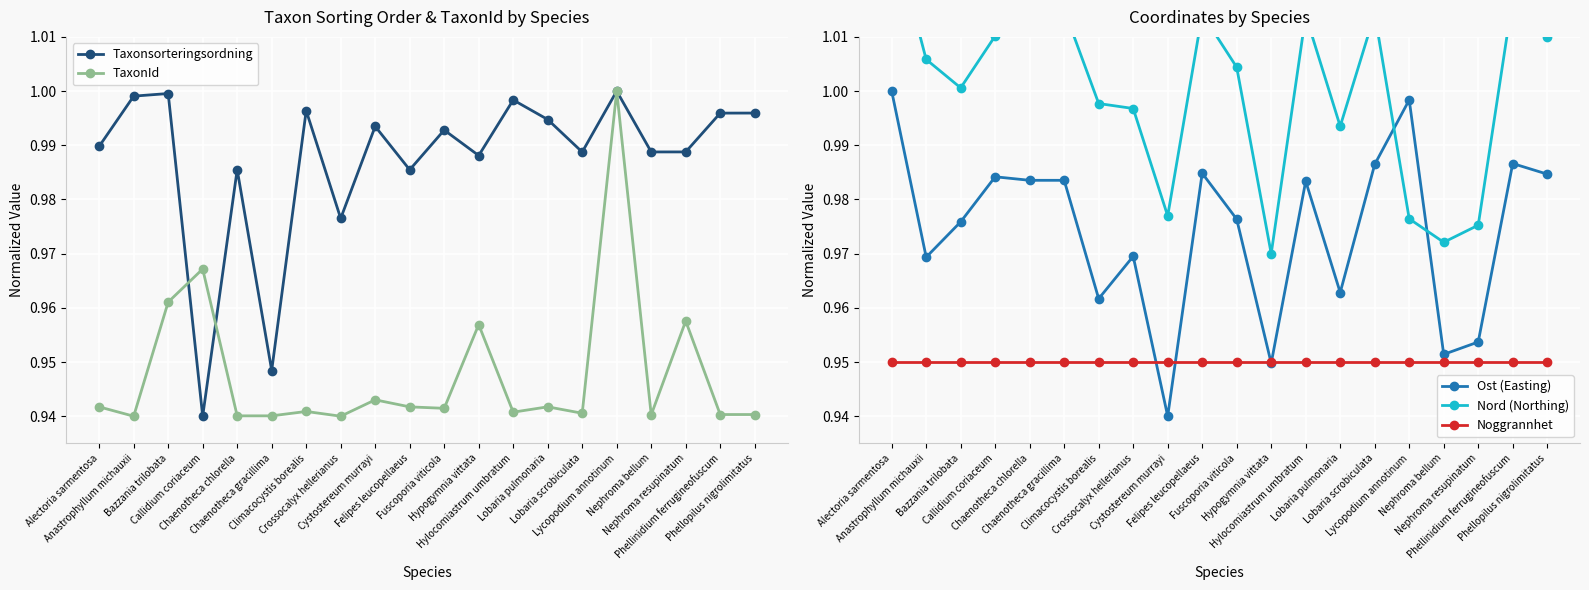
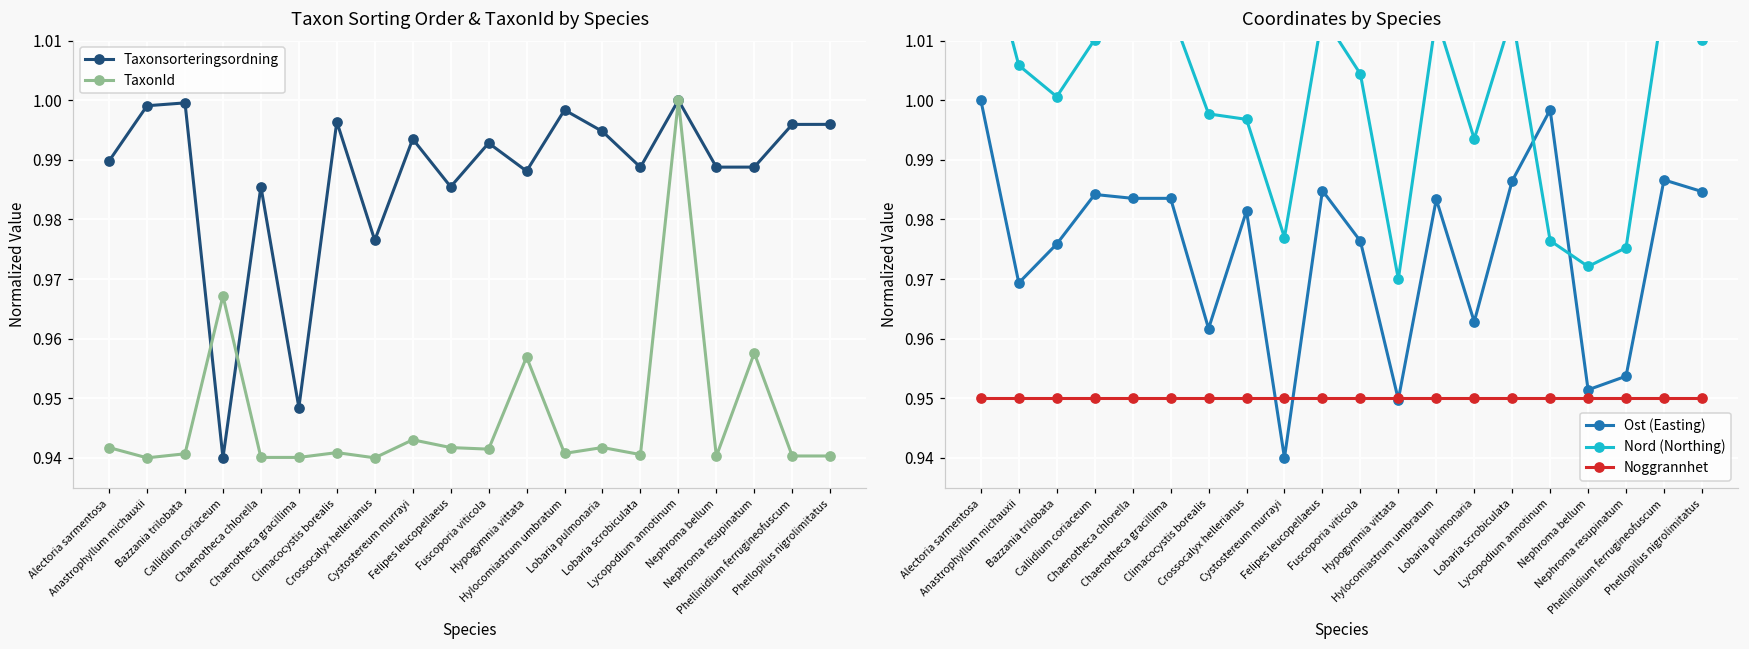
Taxon Sorting Order & TaxonId by Species, TaxonId, Bazzania trilobata: 0.961 -> 0.941
Coordinates by Species, Ost (Easting), Crossocalyx hellerianus: 0.970 -> 0.981
